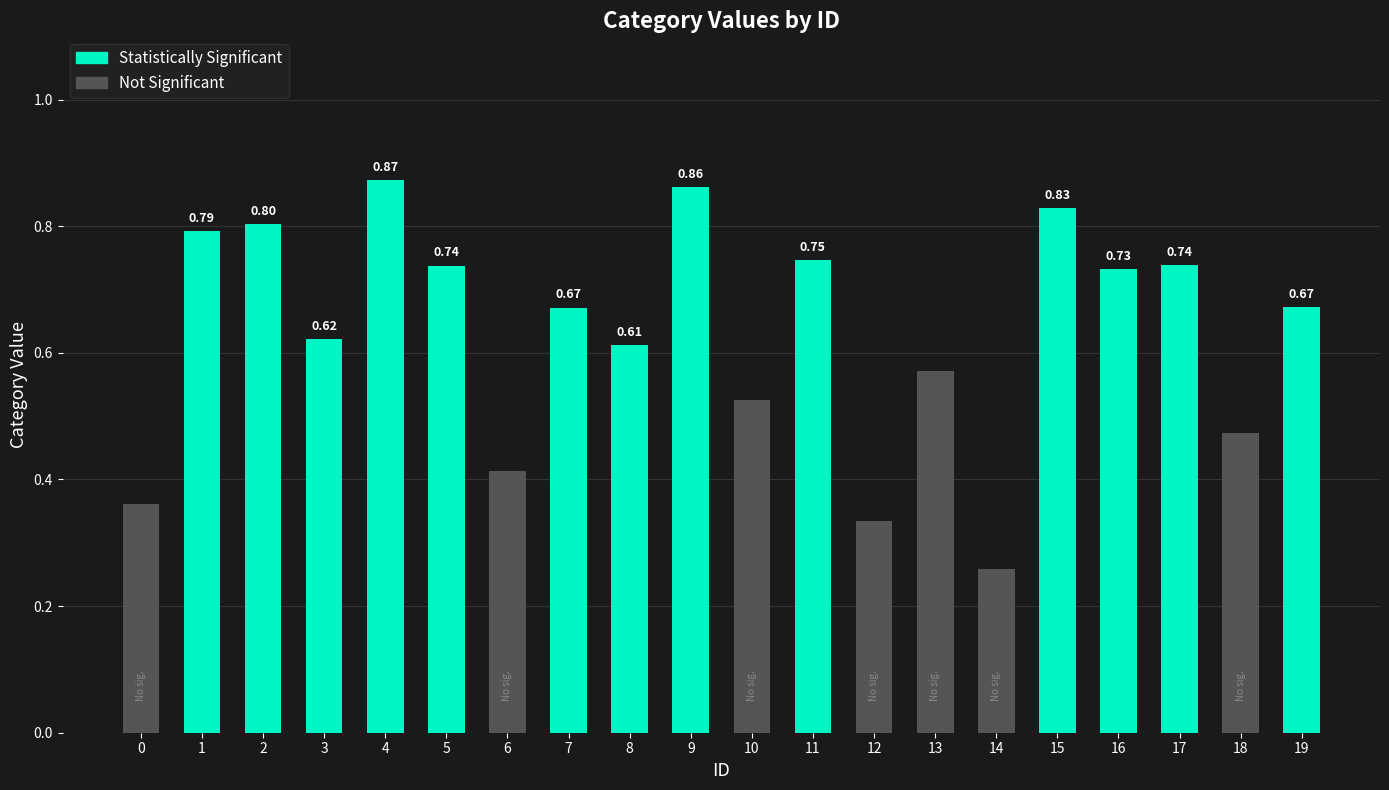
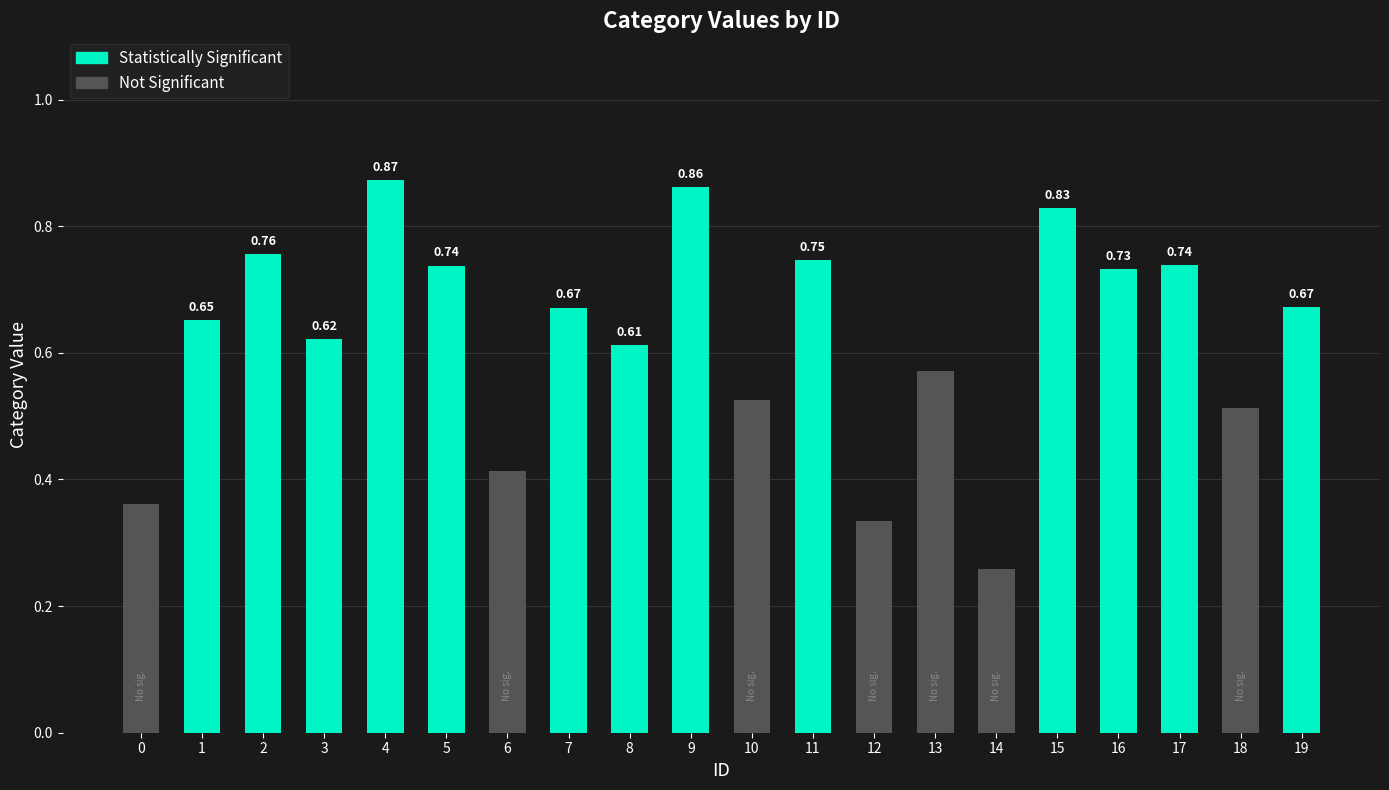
1: 0.79 -> 0.65
2: 0.80 -> 0.76
18: 0.47 -> 0.51
